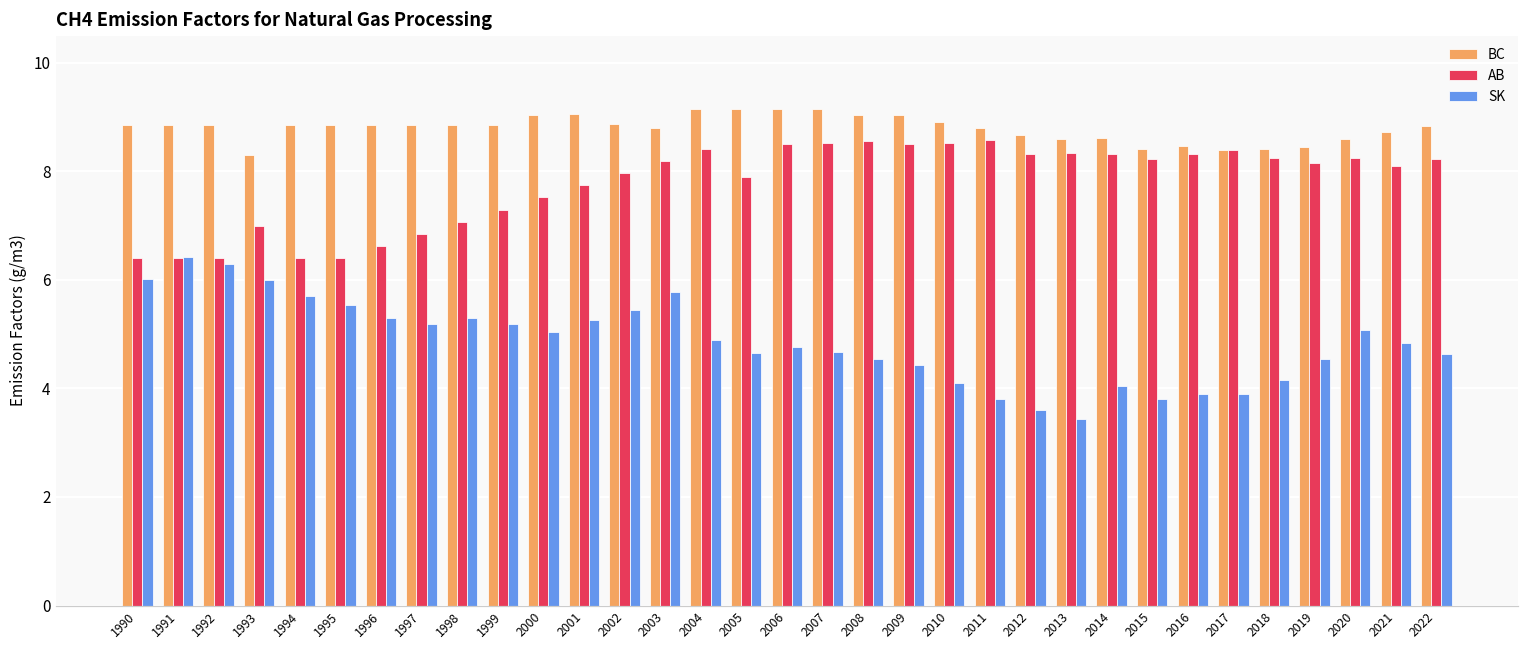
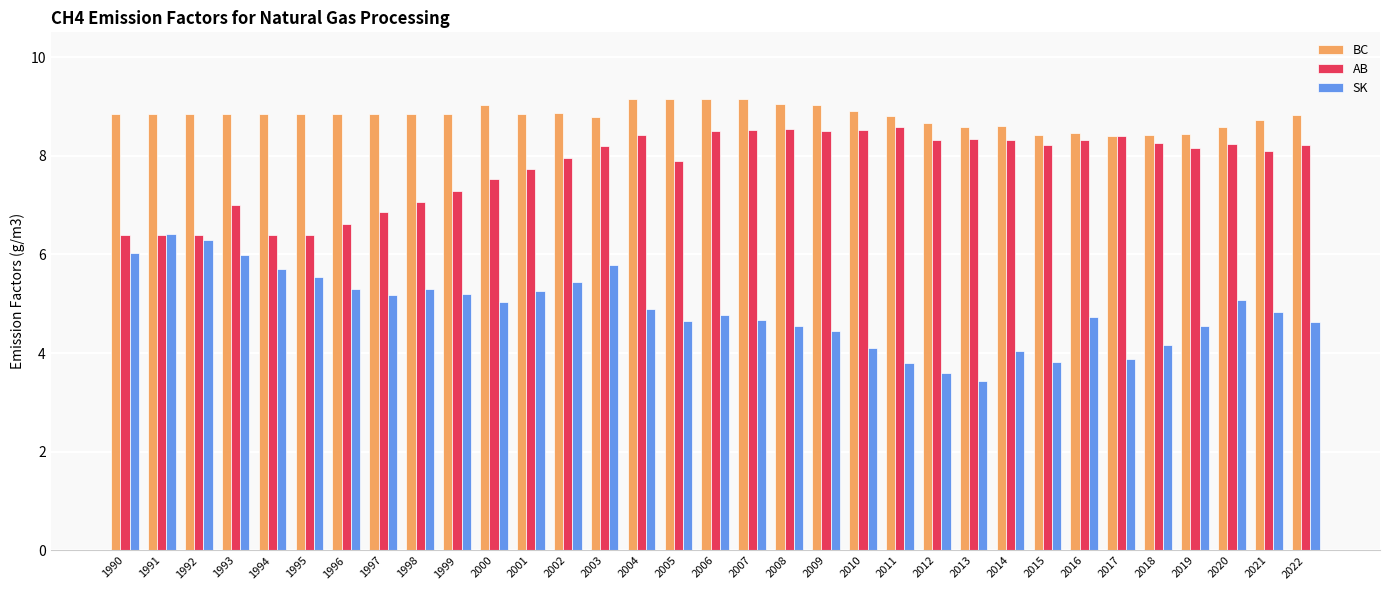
BC, 1993: 8.3 -> 8.9
BC, 2001: 9.1 -> 8.9
SK, 2016: 3.9 -> 4.7
